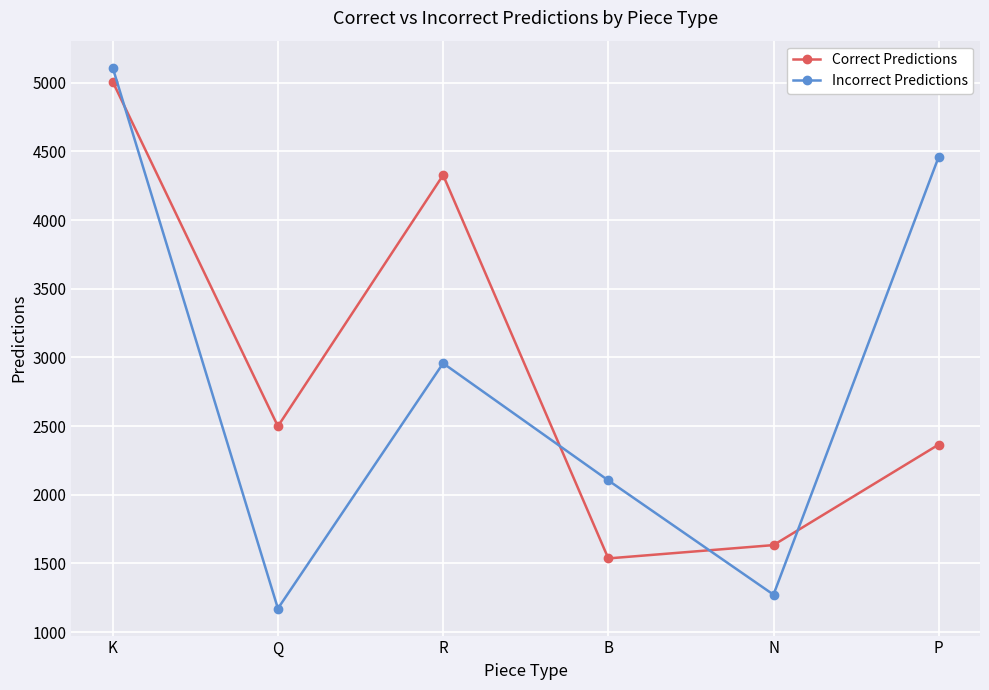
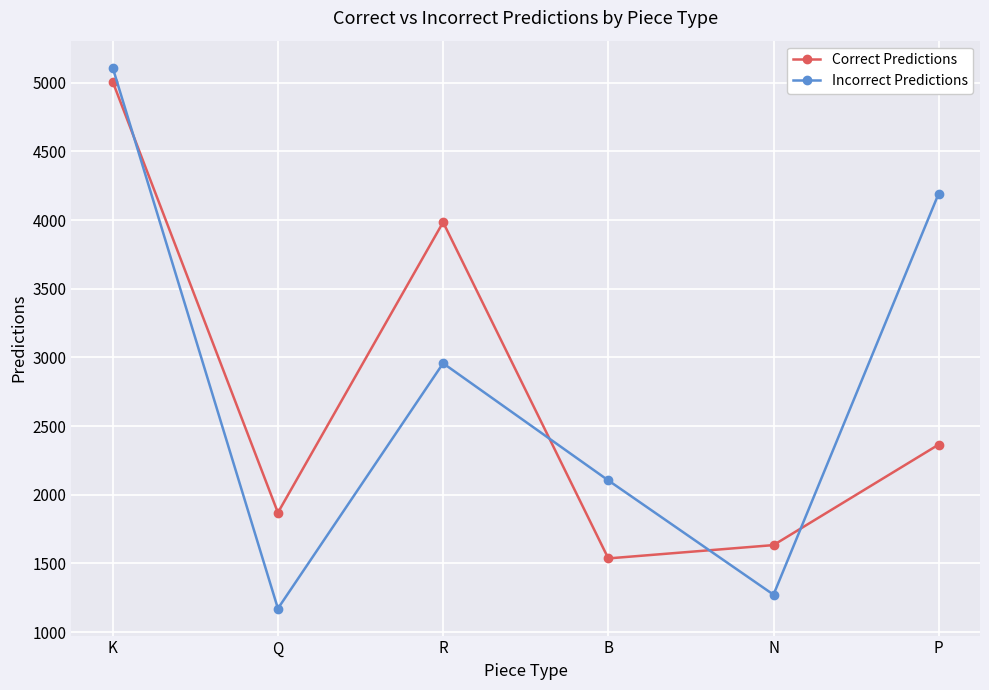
Correct Predictions, Q: 2500 -> 1870
Correct Predictions, R: 4330 -> 3990
Incorrect Predictions, P: 4460 -> 4190
